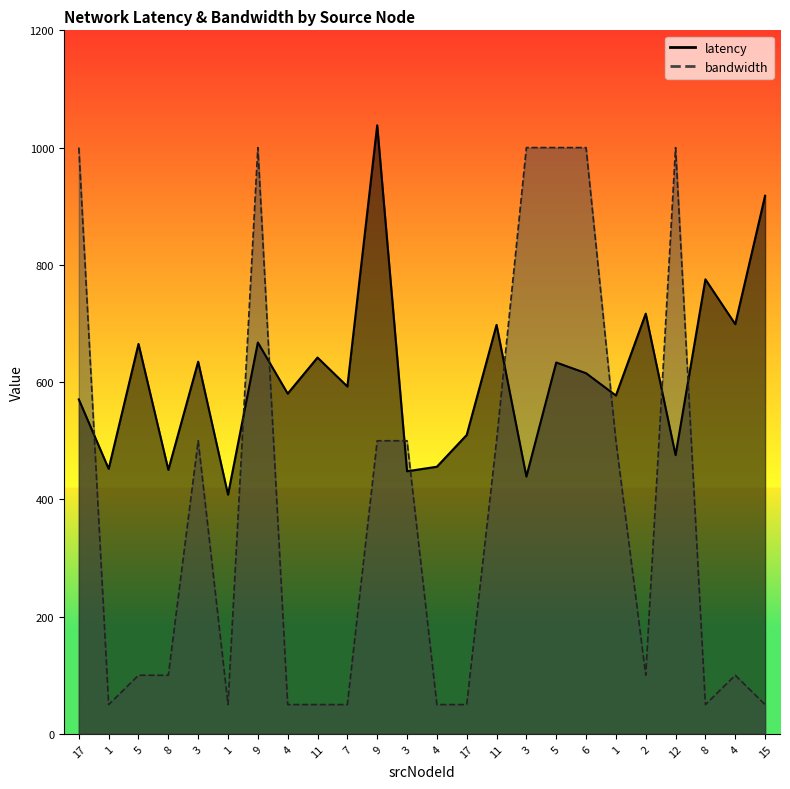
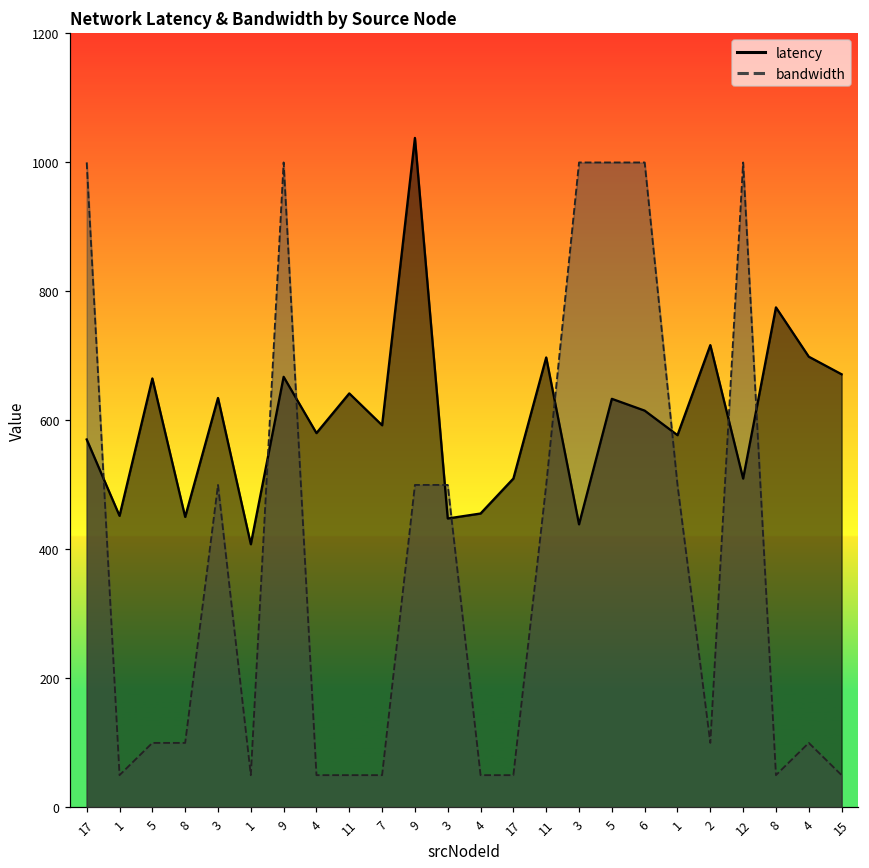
latency, 12: 480 -> 510
latency, 15: 920 -> 670
